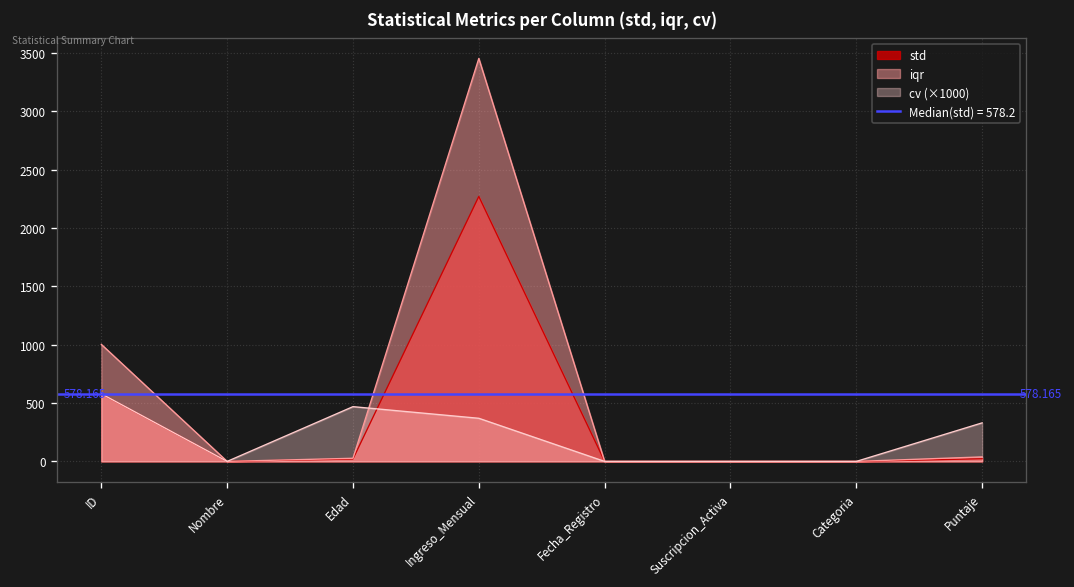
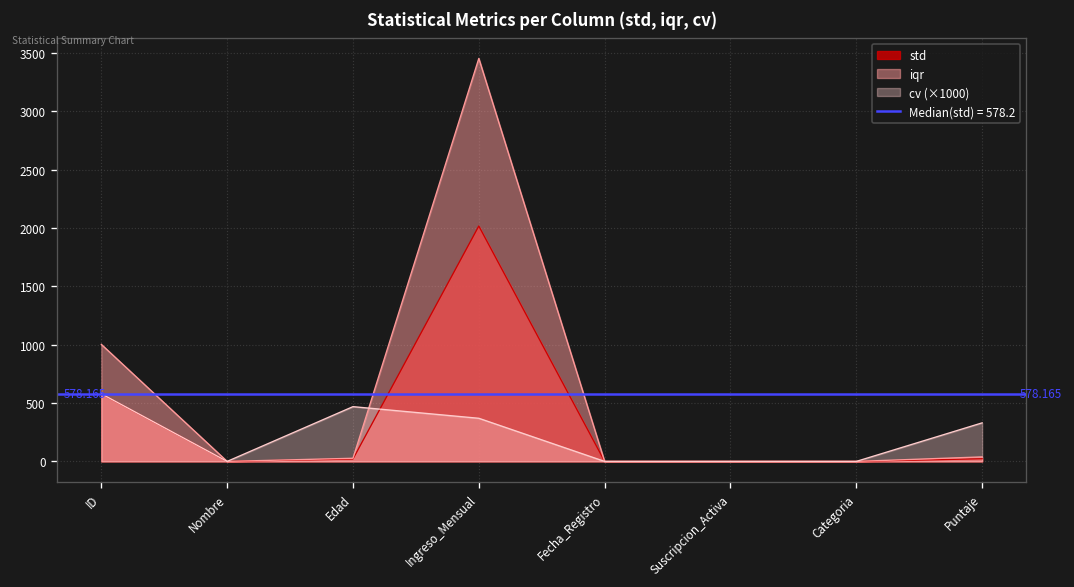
std, Ingreso_Mensual: 2300 -> 2000
